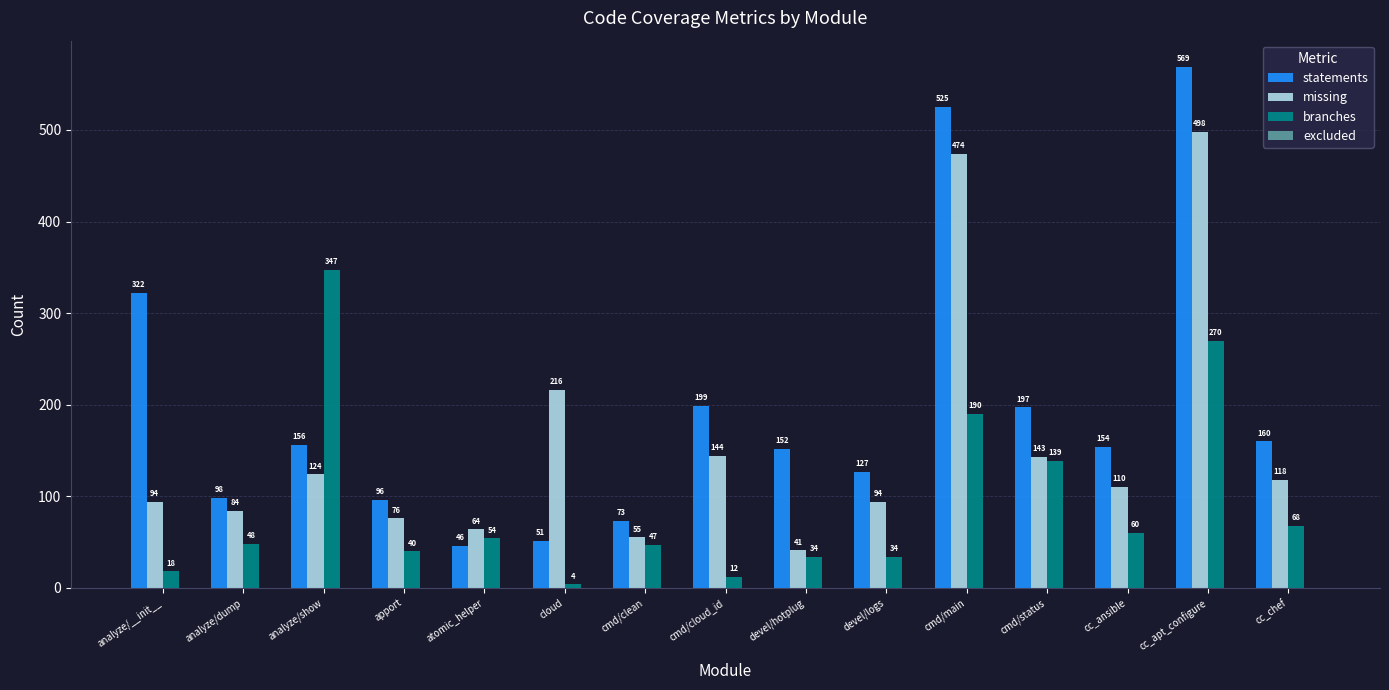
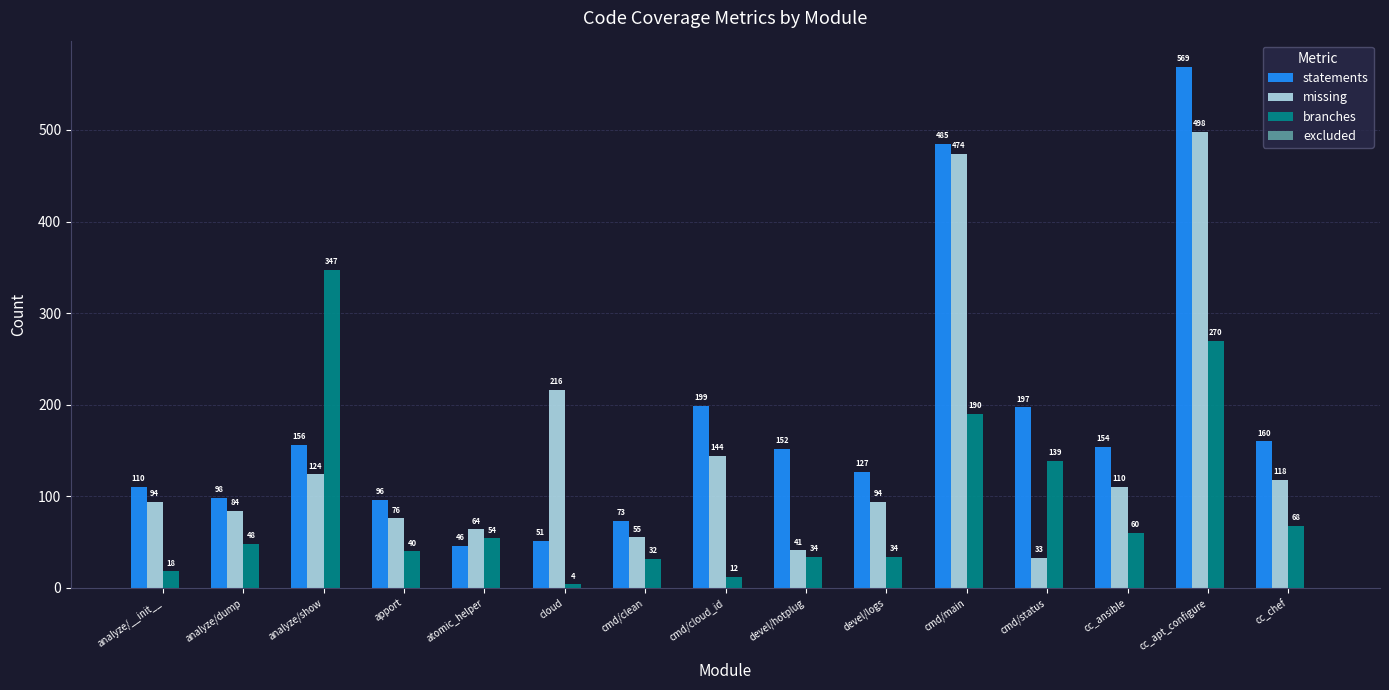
statements, analyze/__init__: 322 -> 110
branches, cmd/clean: 47 -> 32
statements, cmd/main: 525 -> 485
missing, cmd/status: 143 -> 33
